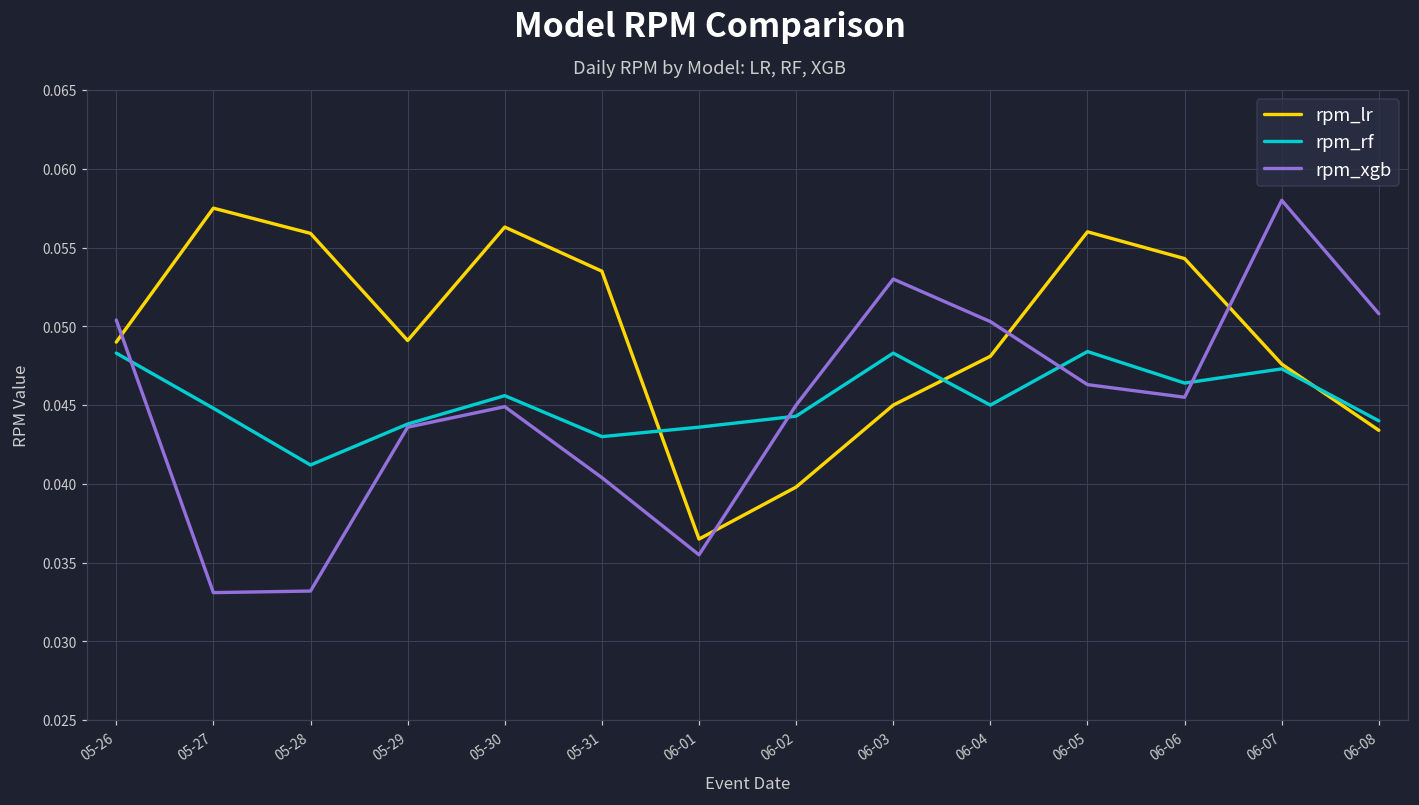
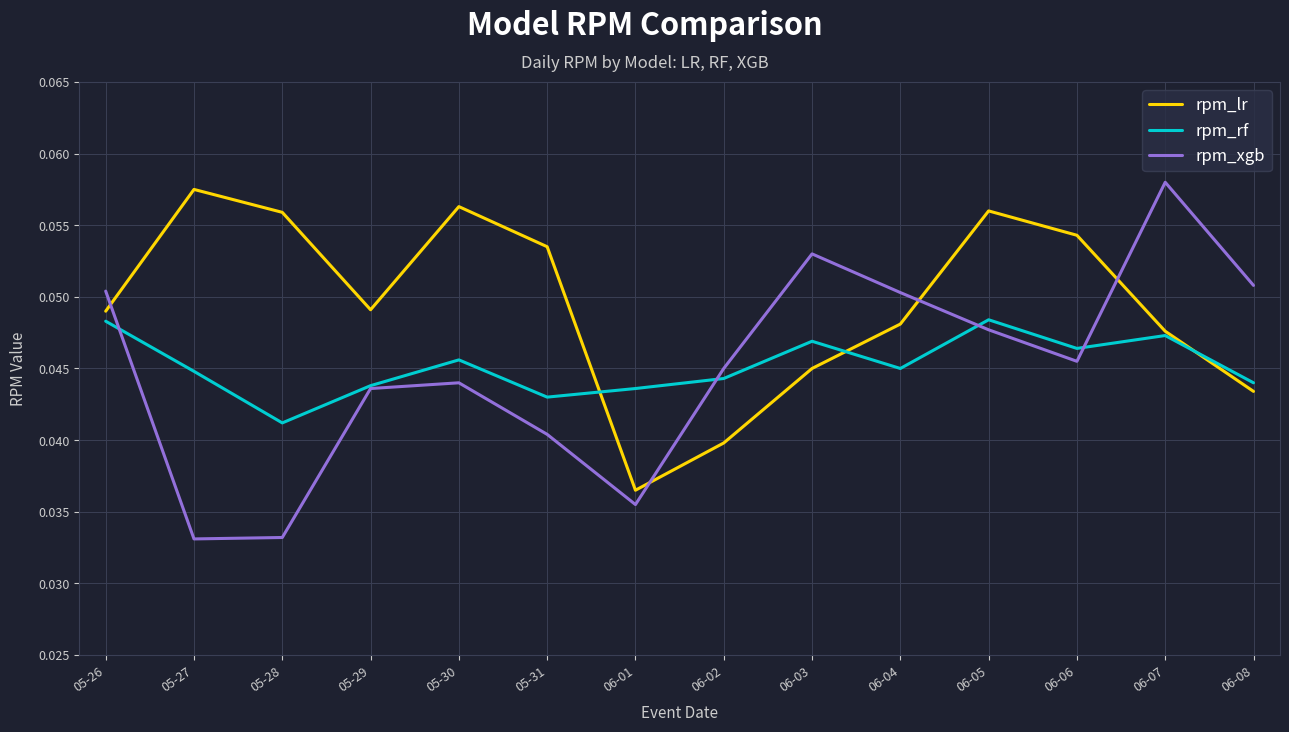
rpm_xgb, 05-30: 0.0449 -> 0.0440
rpm_rf, 06-03: 0.0483 -> 0.0469
rpm_xgb, 06-05: 0.0463 -> 0.0477
